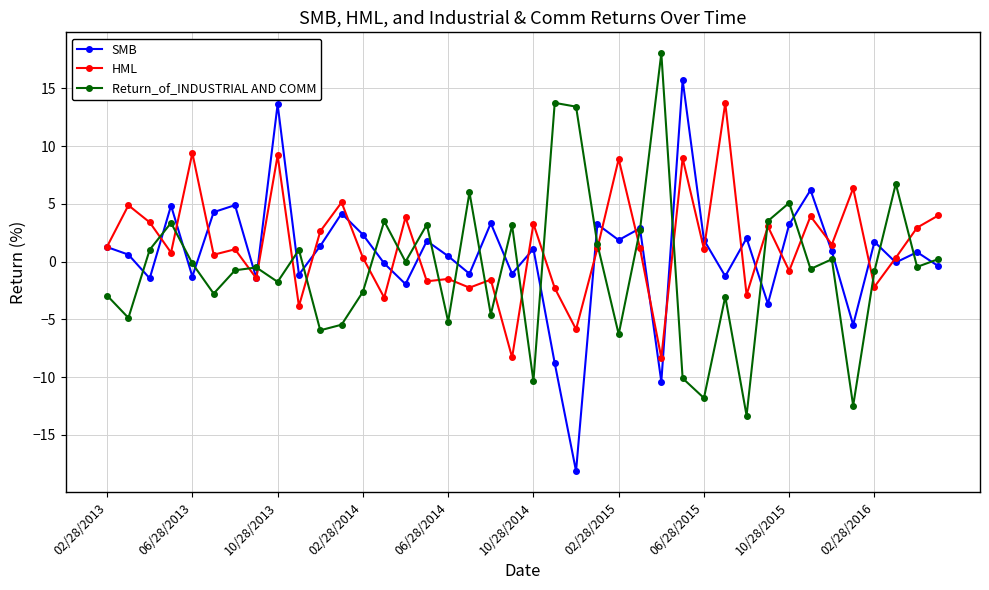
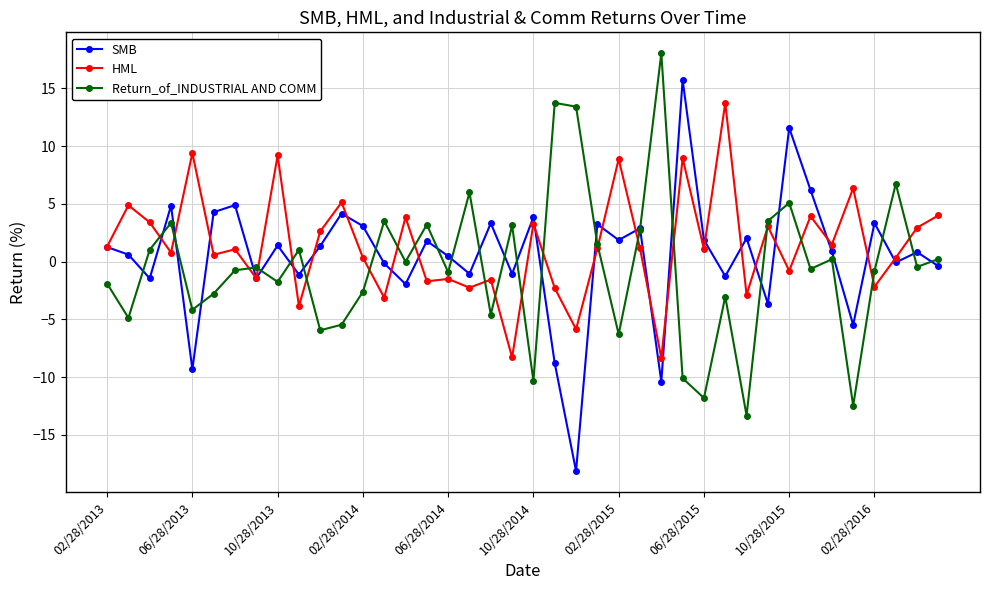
Return_of_INDUSTRIAL AND COMM, 02/28/2013: -2.9 -> -1.9
SMB, 06/28/2013: -1.3 -> -9.3
Return_of_INDUSTRIAL AND COMM, 06/28/2013: -0.2 -> -4.2
SMB, 10/28/2013: 13.6 -> 1.4
SMB, 02/28/2014: 2.3 -> 3.1
Return_of_INDUSTRIAL AND COMM, 06/28/2014: -5.2 -> -0.9
SMB, 10/28/2014: 1.1 -> 3.9
SMB, 10/28/2015: 3.2 -> 11.6
SMB, 02/28/2016: 1.7 -> 3.3
